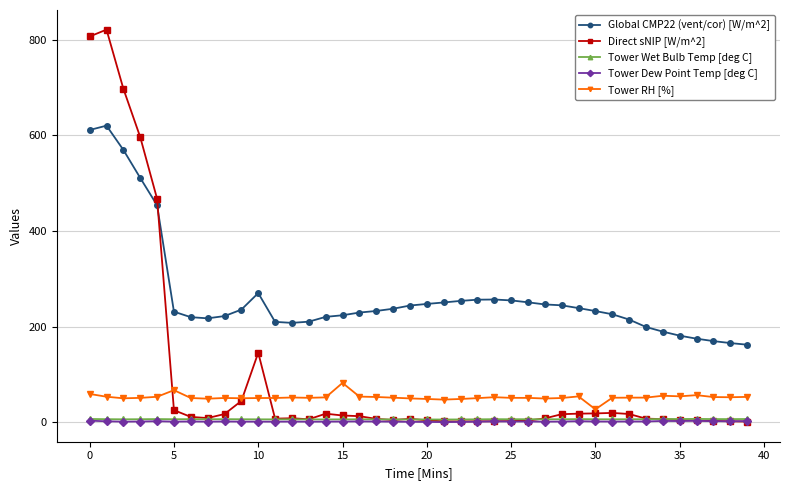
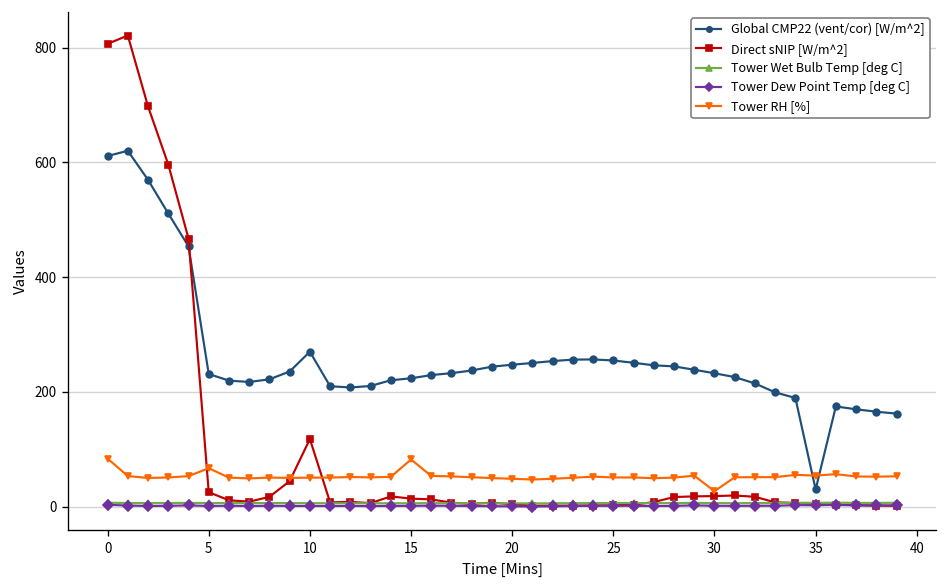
Tower RH [%], 0: 60 -> 80
Direct sNIP [W/m^2], 10: 150 -> 120
Global CMP22 (vent/cor) [W/m^2], 35: 180 -> 30
